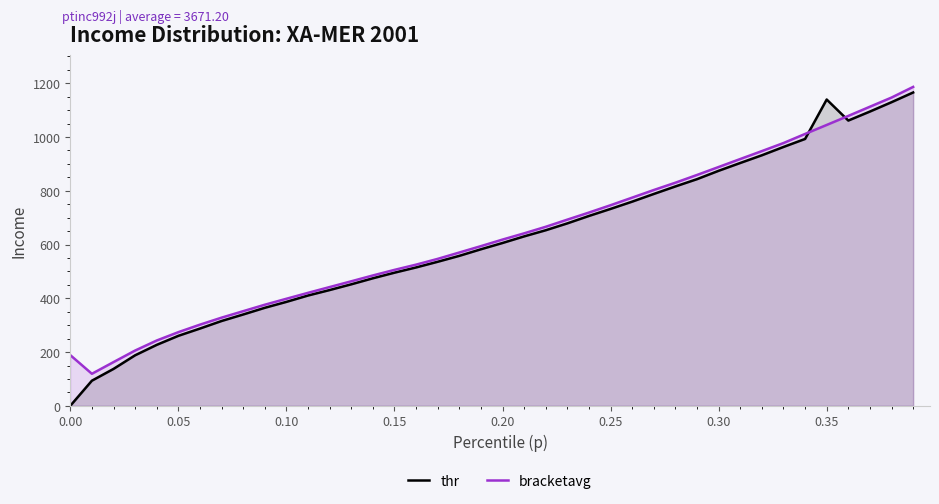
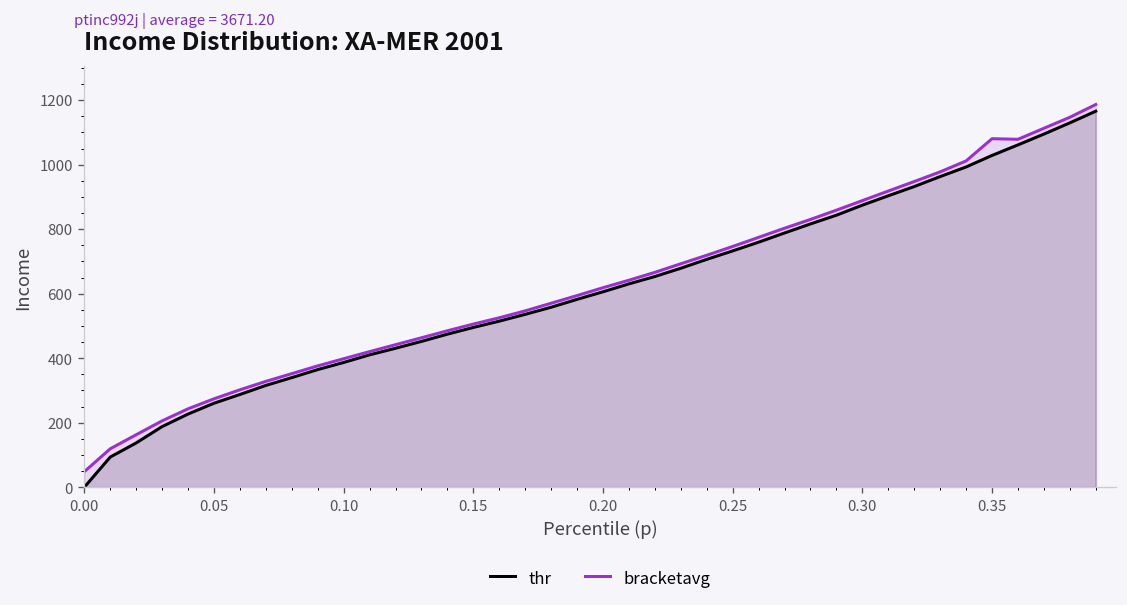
bracketavg, 0.00: 190 -> 50
thr, 0.35: 1140 -> 1030
bracketavg, 0.35: 1050 -> 1080
